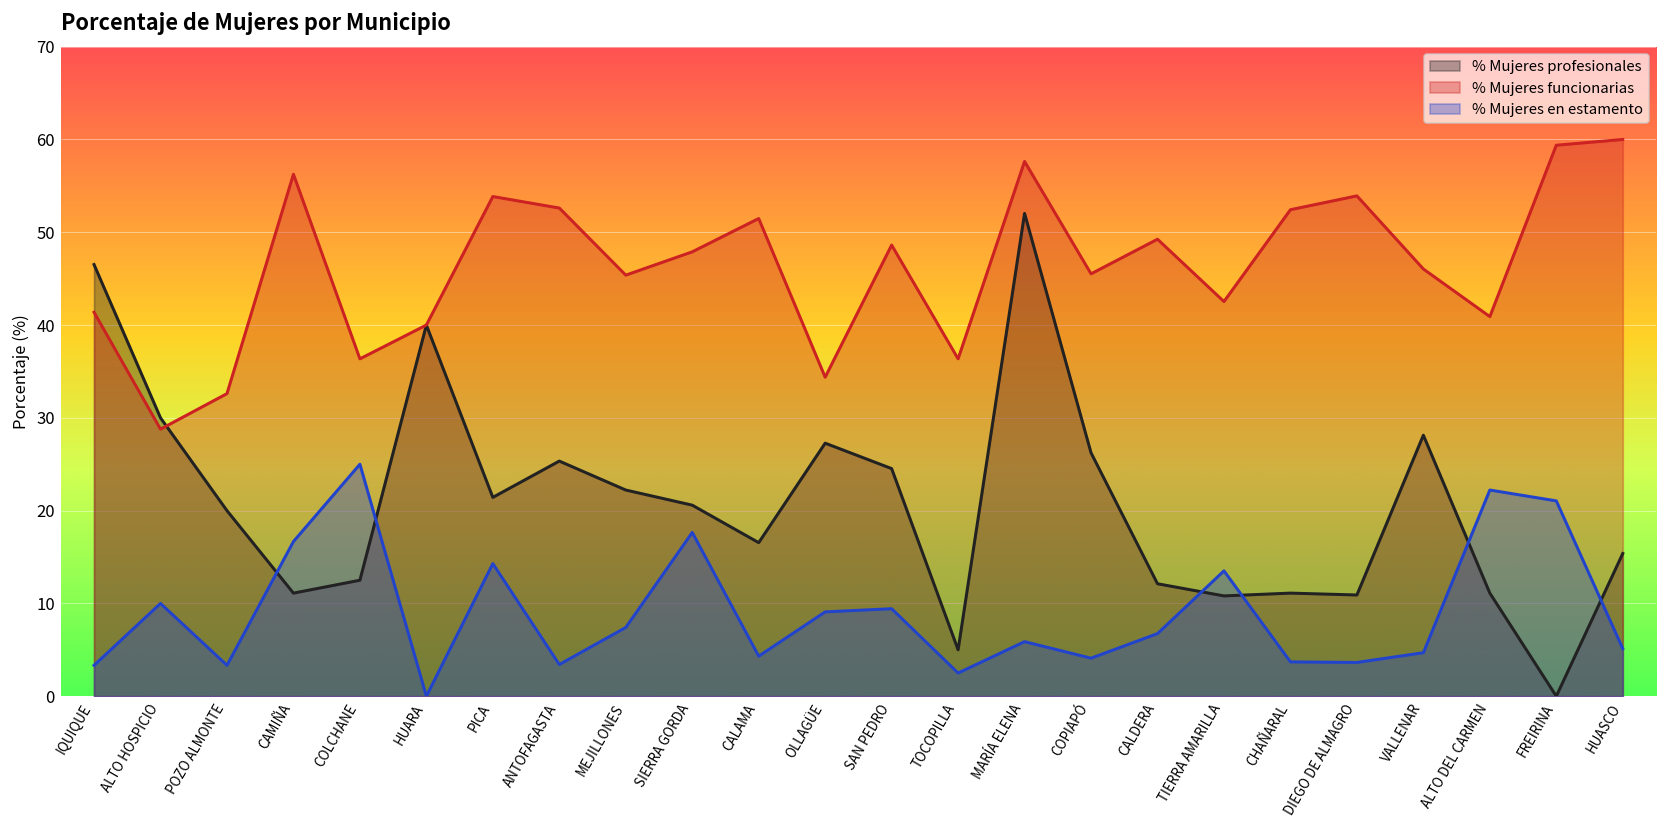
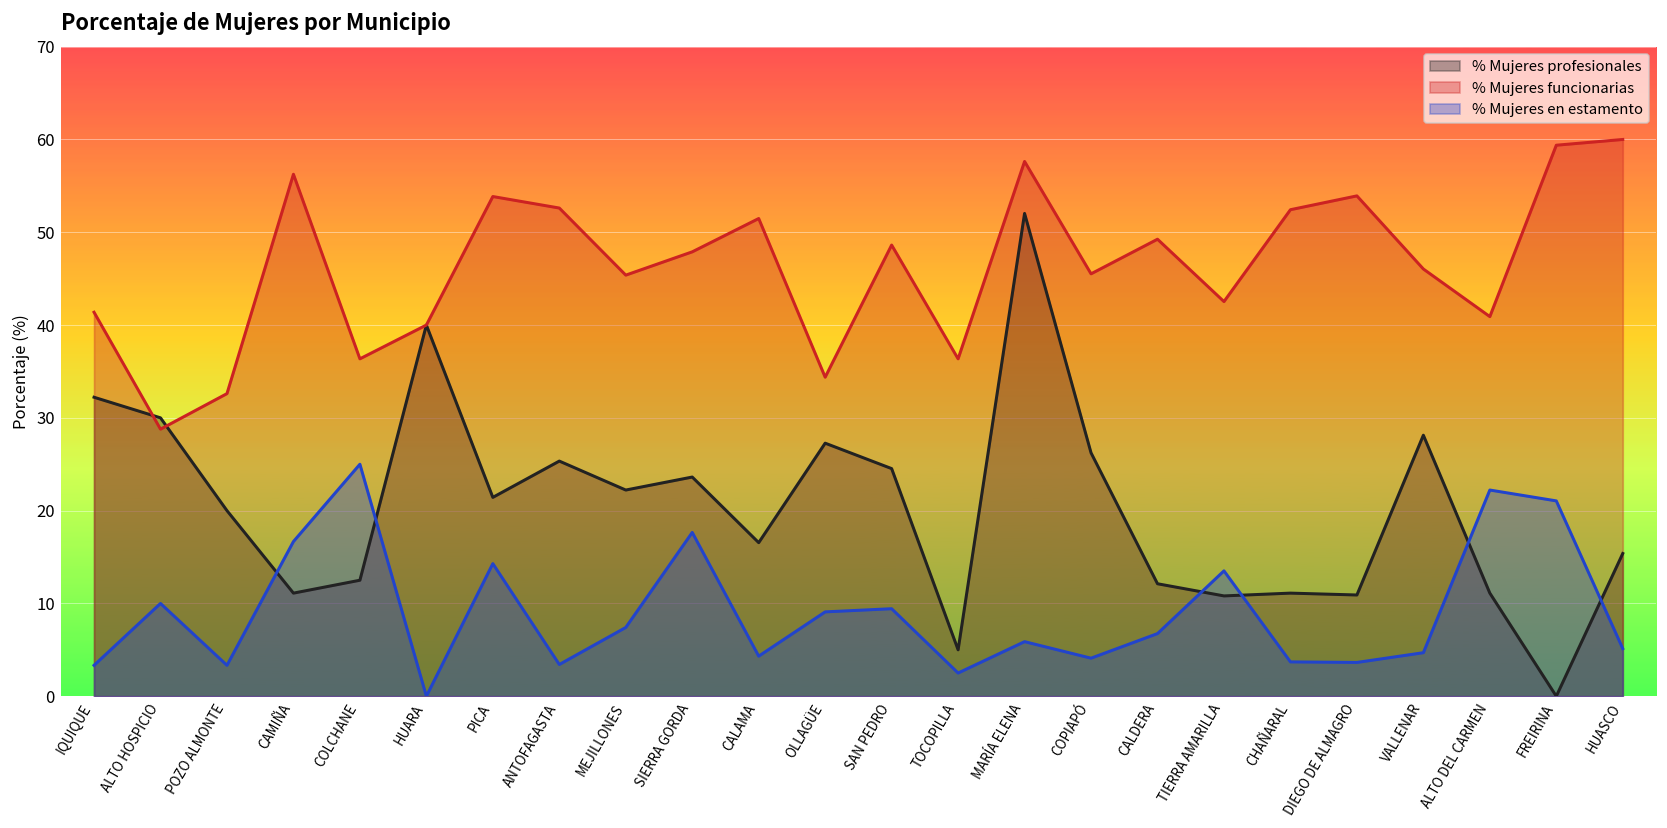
% Mujeres profesionales, IQUIQUE: 47 -> 32
% Mujeres profesionales, SIERRA GORDA: 21 -> 24
